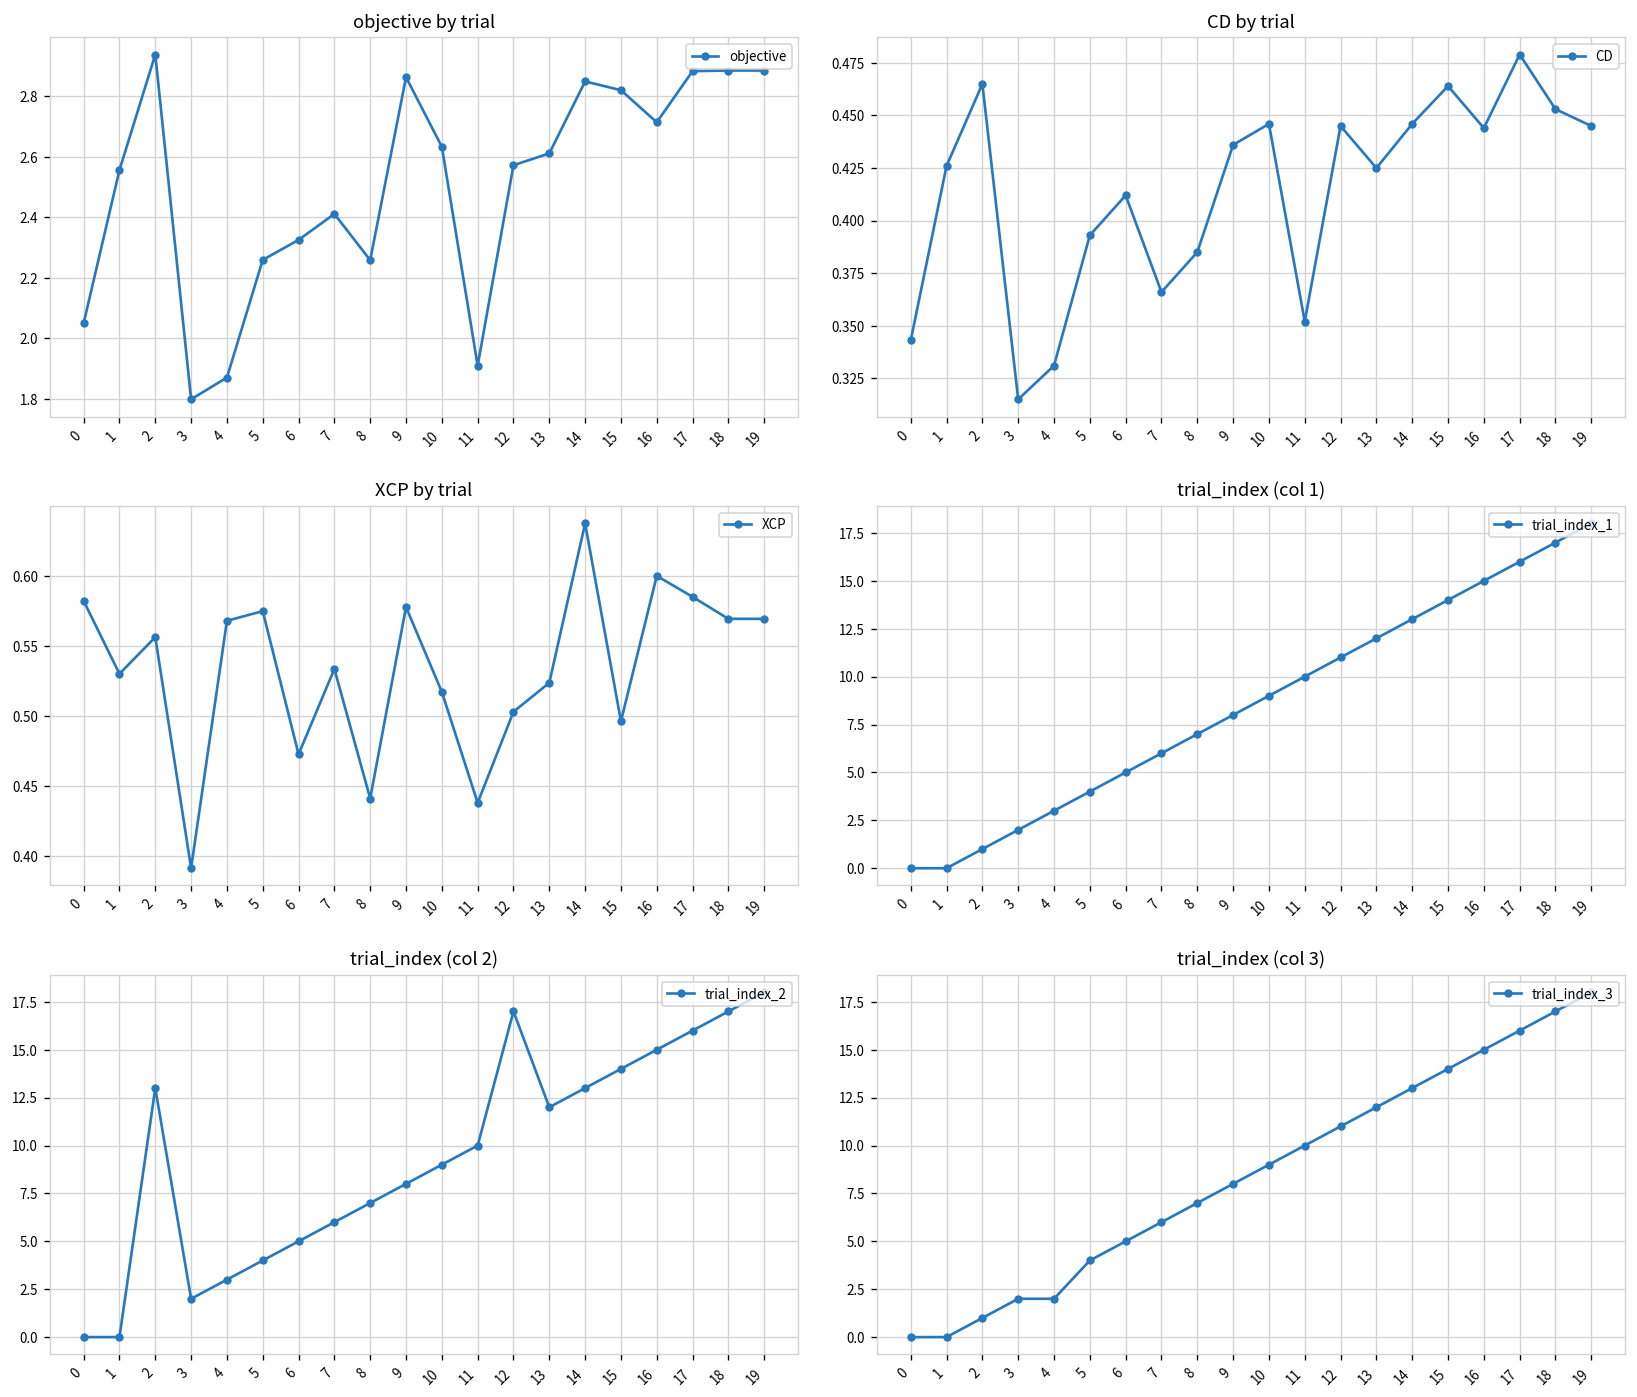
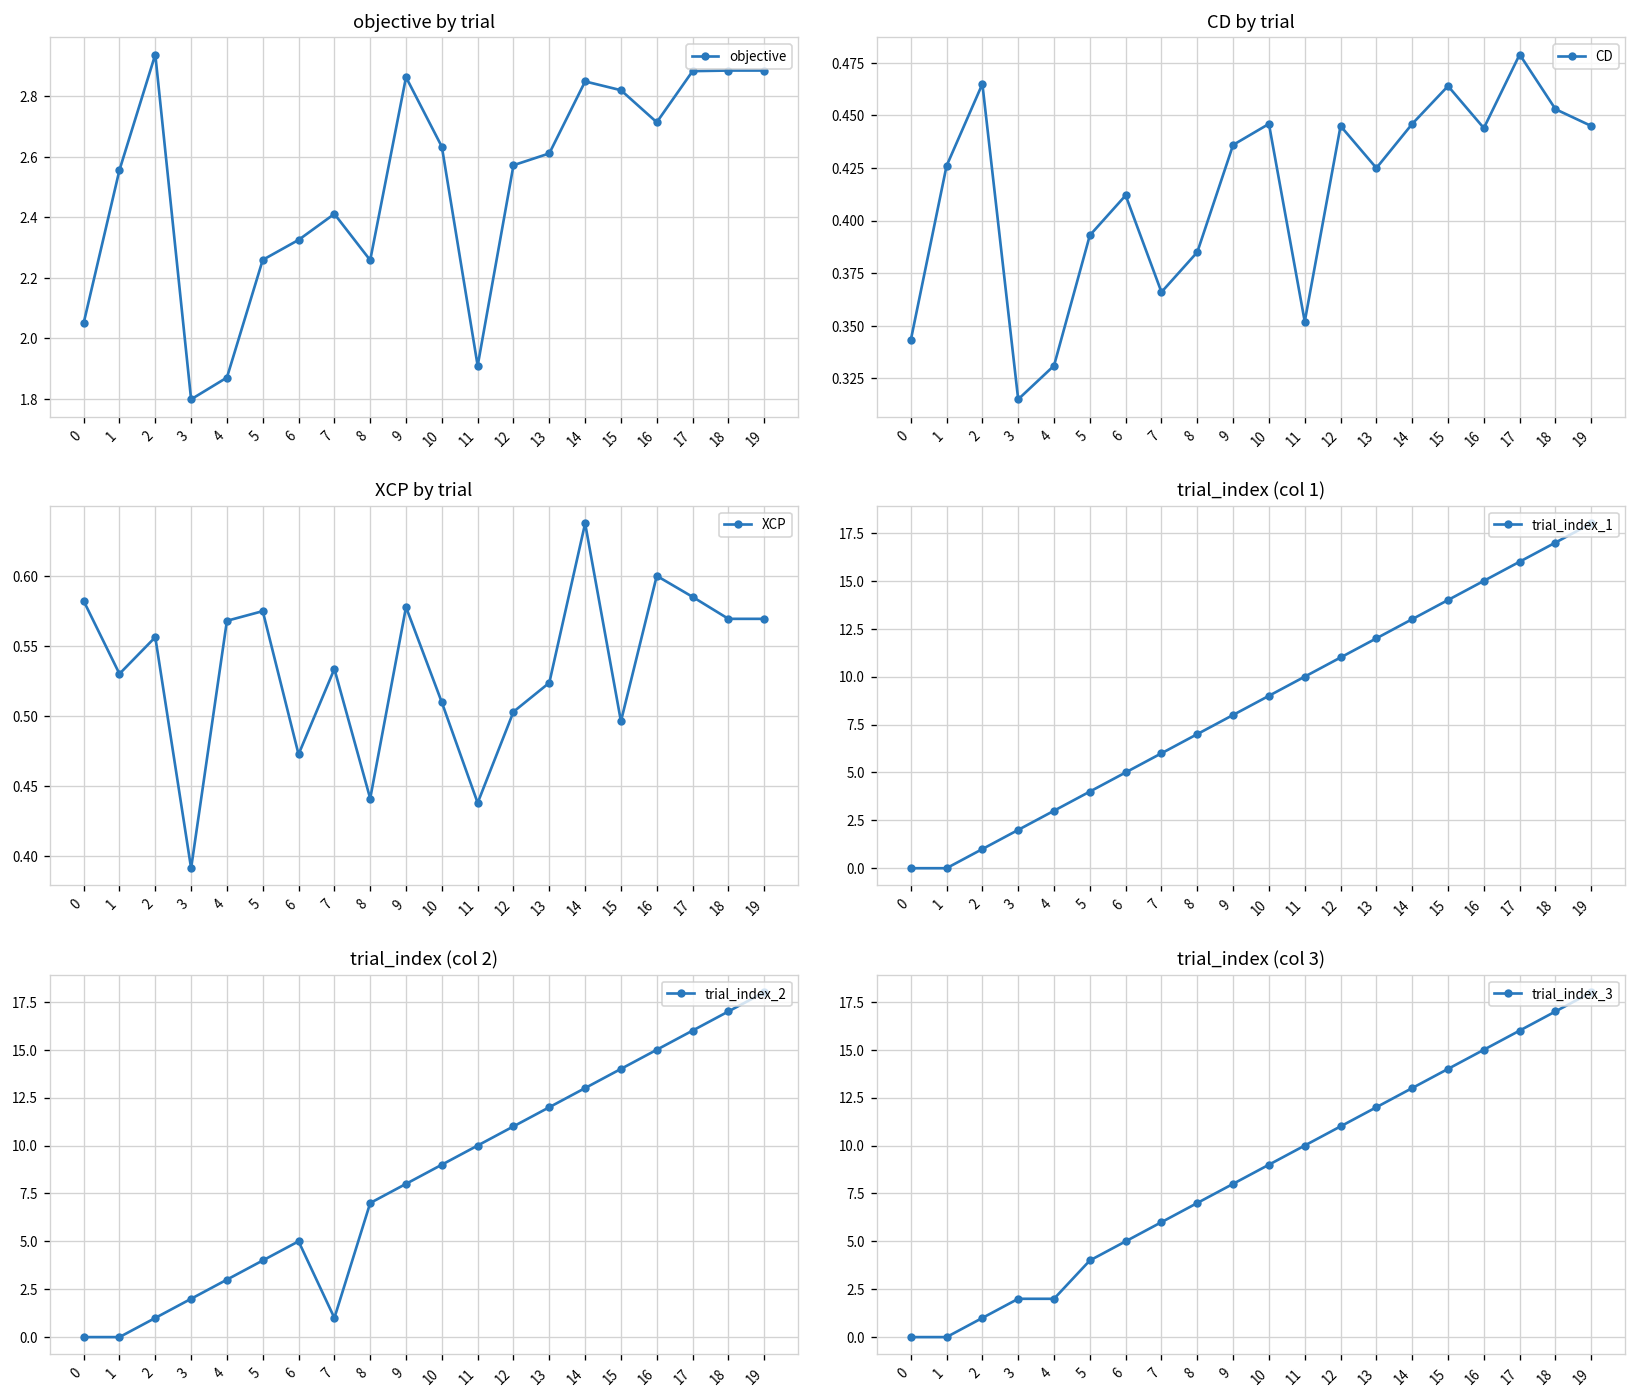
XCP by trial, 10: 0.517 -> 0.510
trial_index (col 2), 2: 13 -> 1
trial_index (col 2), 7: 6 -> 1
trial_index (col 2), 12: 17 -> 11
